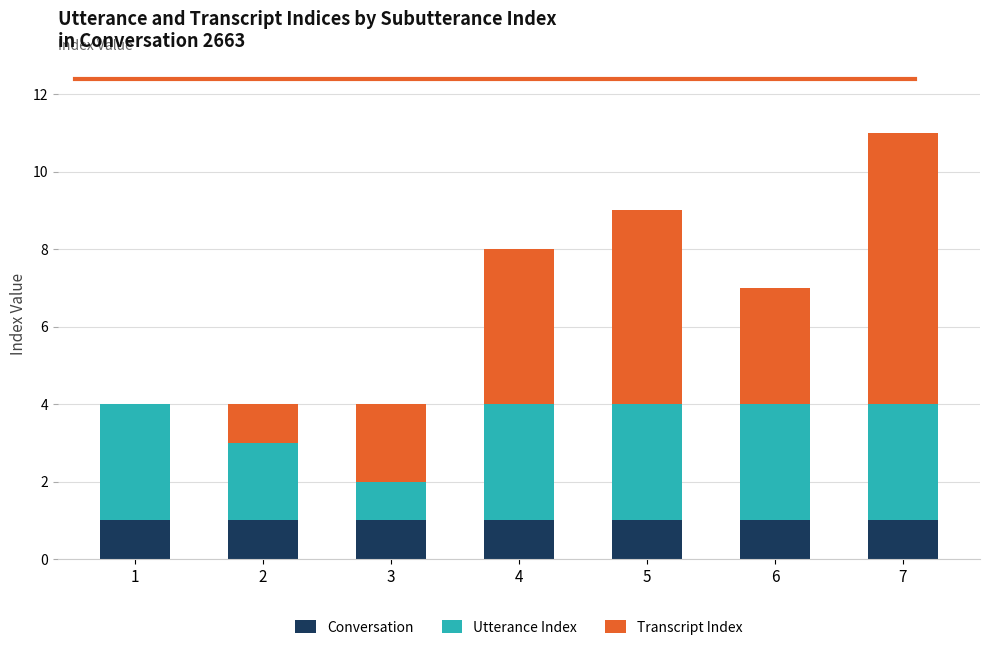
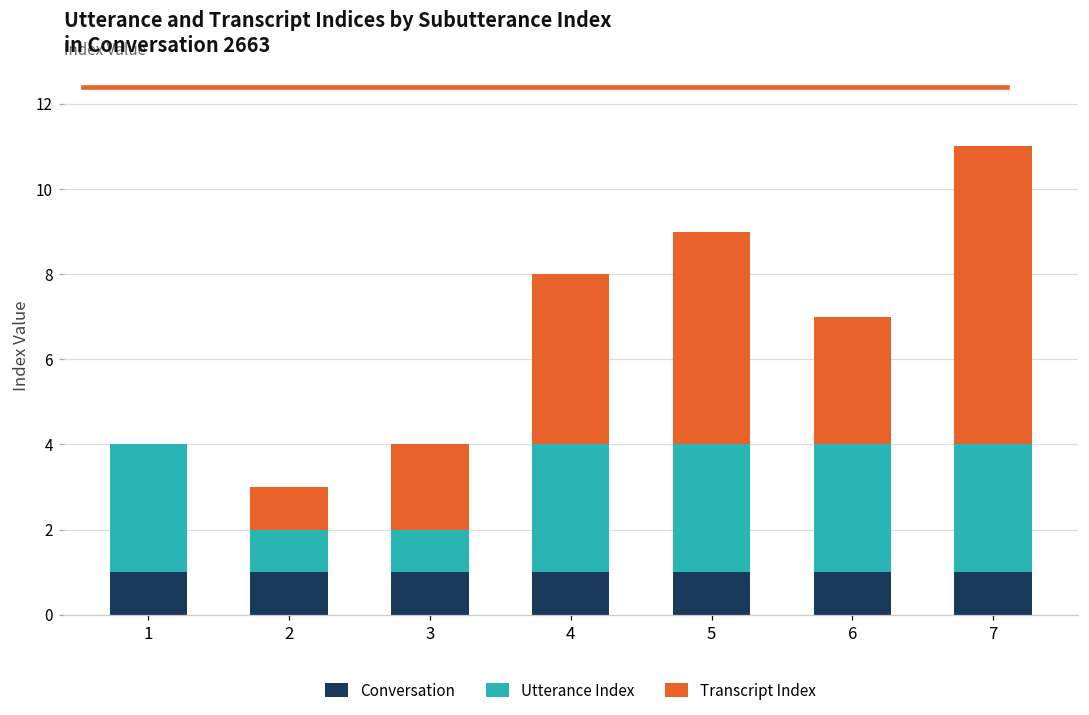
Utterance Index, 2: 2 -> 1
